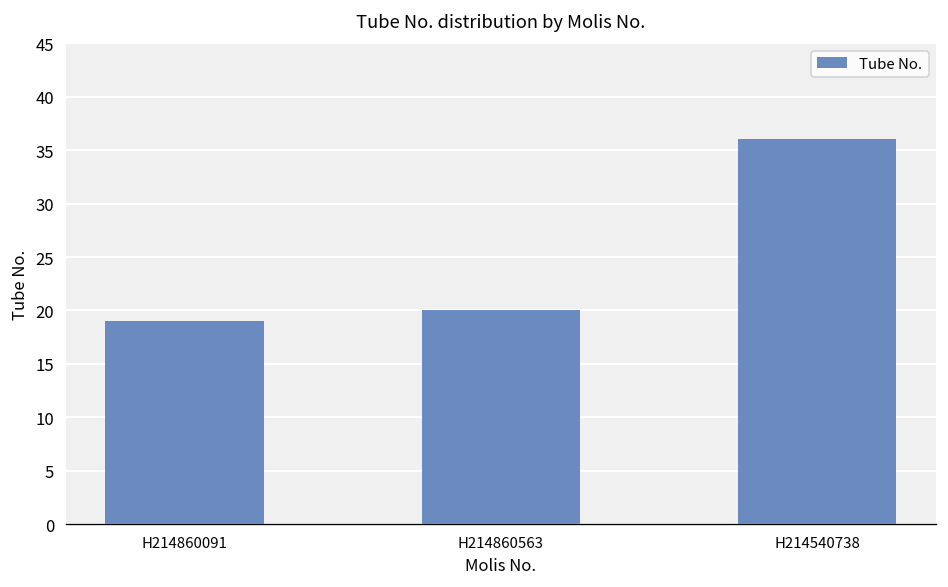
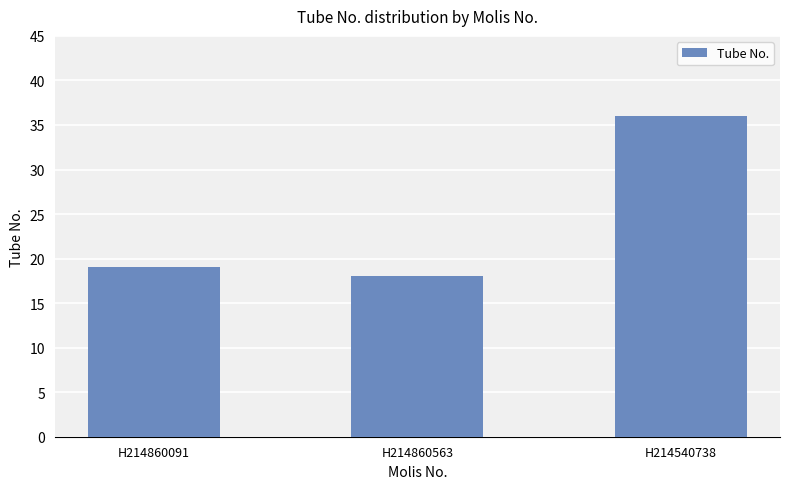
H214860563: 20 -> 18
